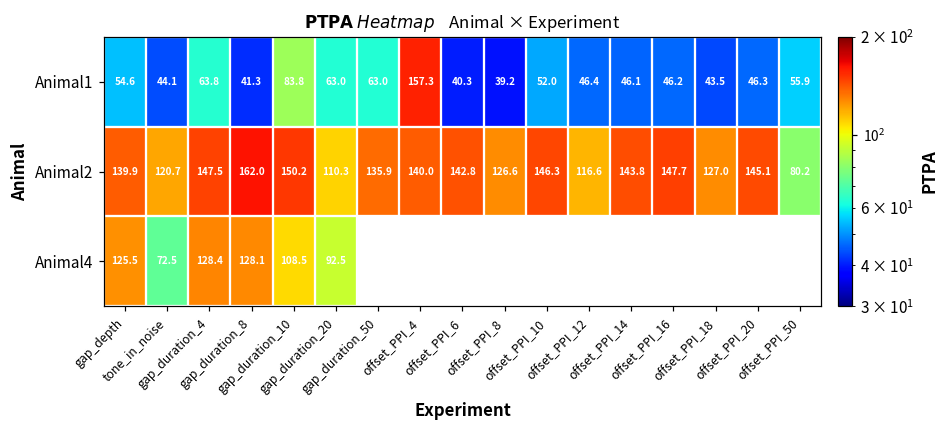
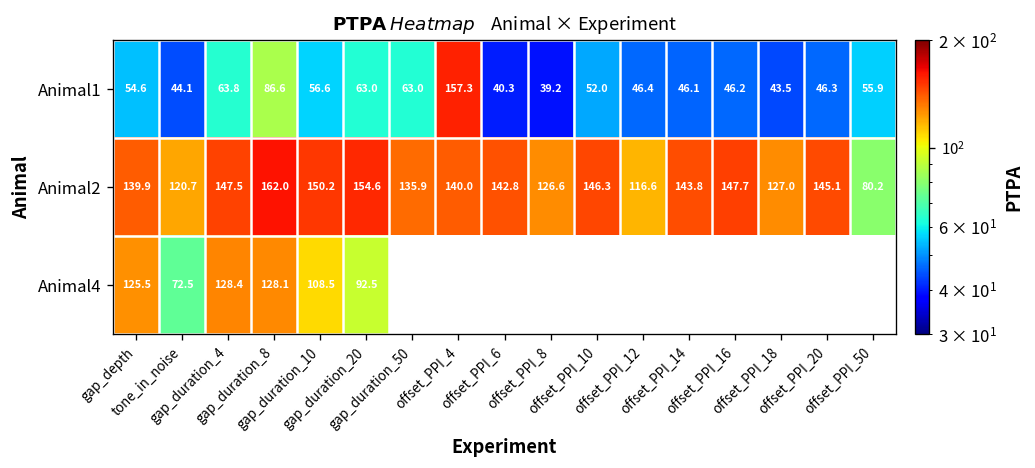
Animal1, gap_duration_8: 41.3 -> 86.6
Animal1, gap_duration_10: 83.8 -> 56.6
Animal2, gap_duration_20: 110.3 -> 154.6
